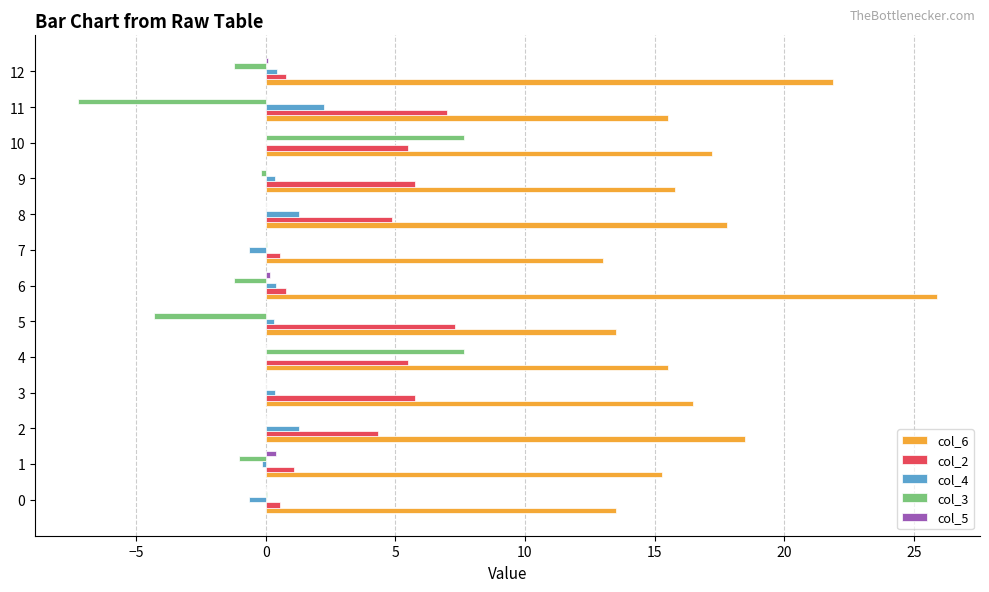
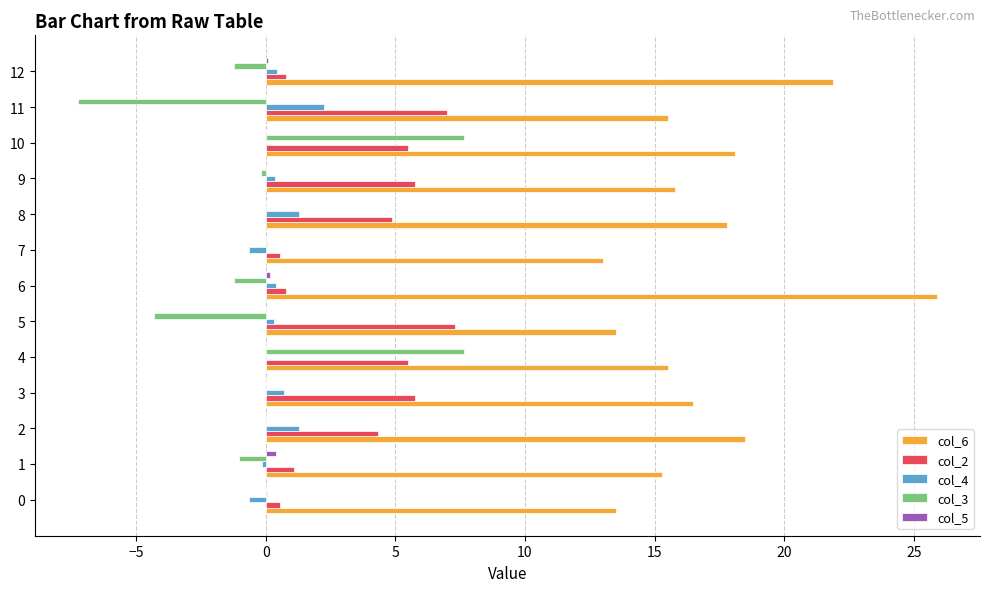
col_6, 10: 17.2 -> 18.1
col_4, 3: 0.4 -> 0.7
